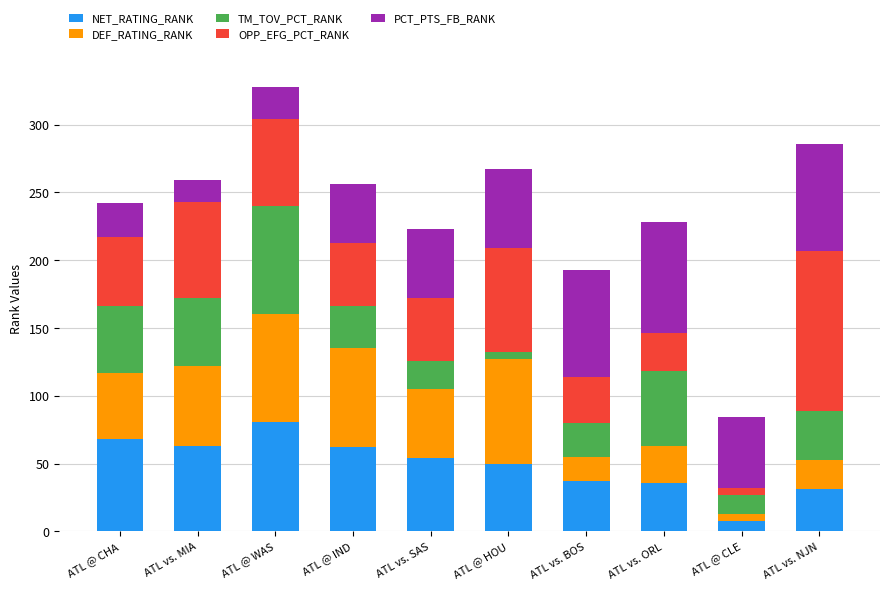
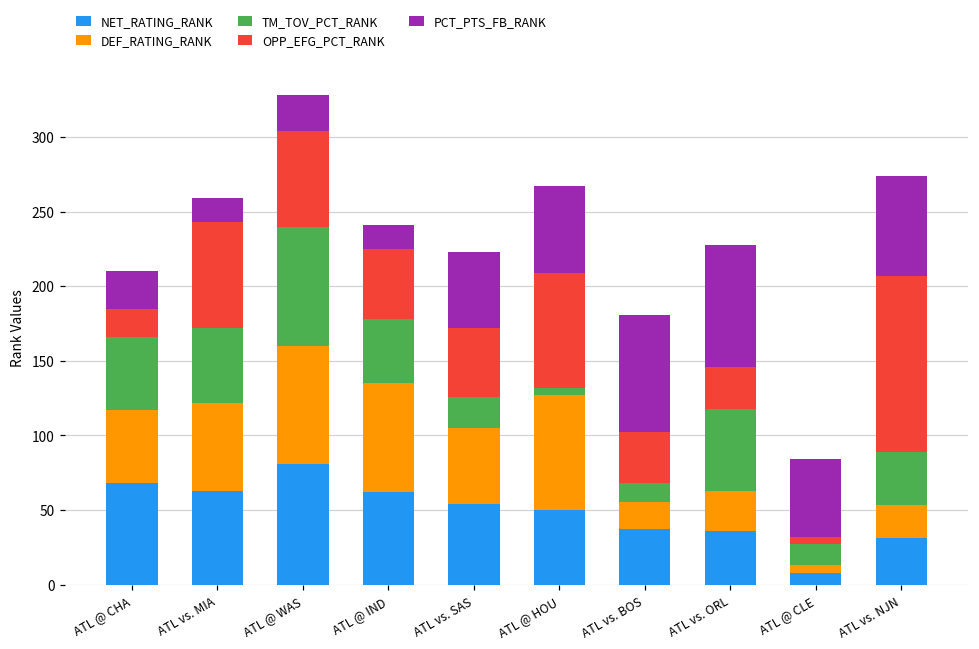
OPP_EFG_PCT_RANK, ATL @ CHA: 51 -> 19
TM_TOV_PCT_RANK, ATL @ IND: 31 -> 43
PCT_PTS_FB_RANK, ATL @ IND: 43 -> 16
TM_TOV_PCT_RANK, ATL vs. BOS: 25 -> 13
PCT_PTS_FB_RANK, ATL vs. NJN: 79 -> 67
